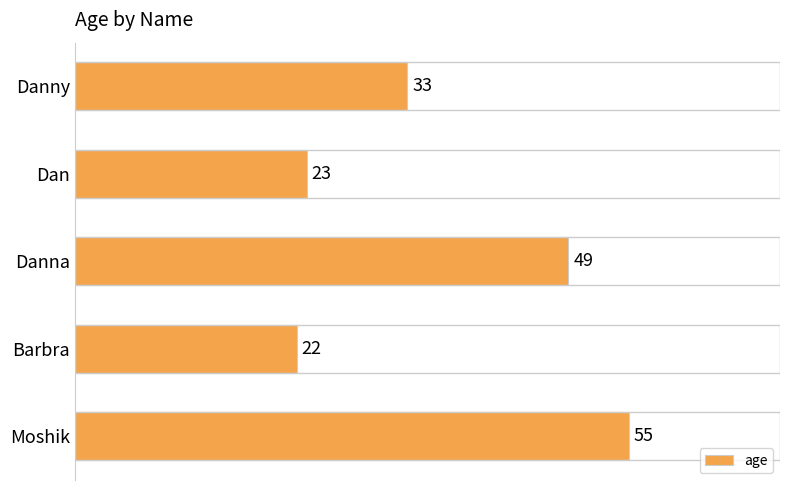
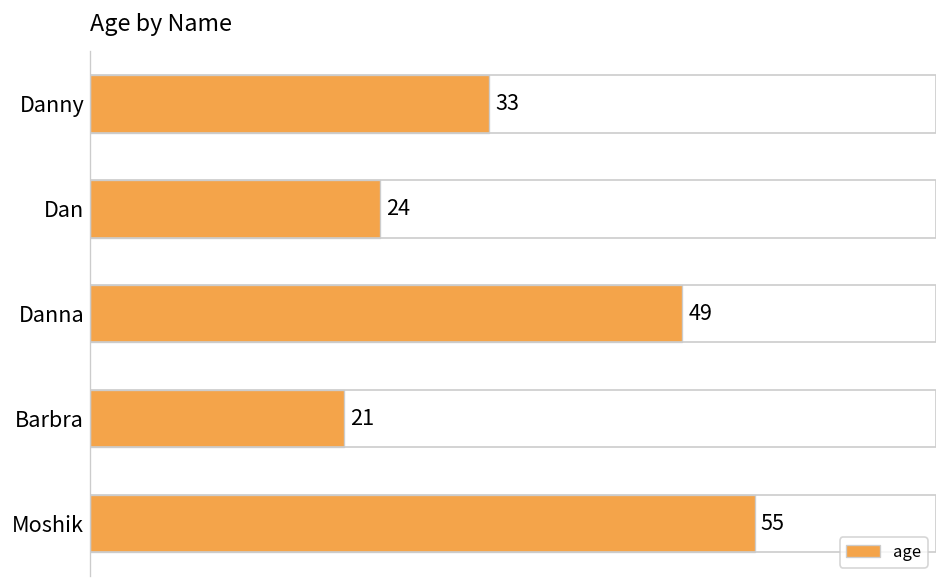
Dan: 23 -> 24
Barbra: 22 -> 21
